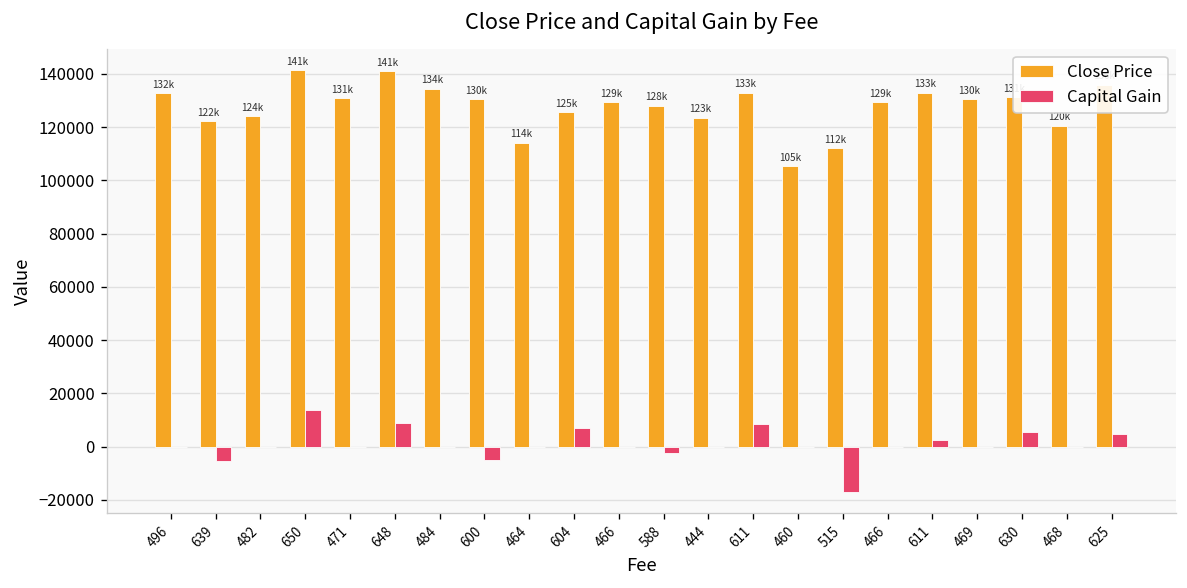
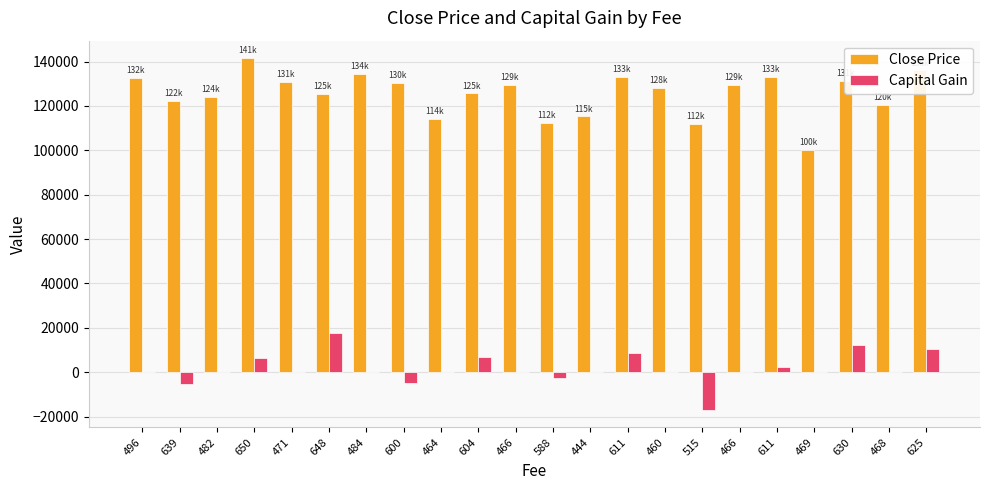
Capital Gain, 650: 14000 -> 6000
Close Price, 648: 141k -> 125k
Capital Gain, 648: 9000 -> 18000
Close Price, 588: 128k -> 112k
Close Price, 444: 123k -> 115k
Close Price, 460: 105k -> 128k
Close Price, 469: 130k -> 100k
Capital Gain, 630: 5000 -> 12000
Capital Gain, 625: 5000 -> 10000
